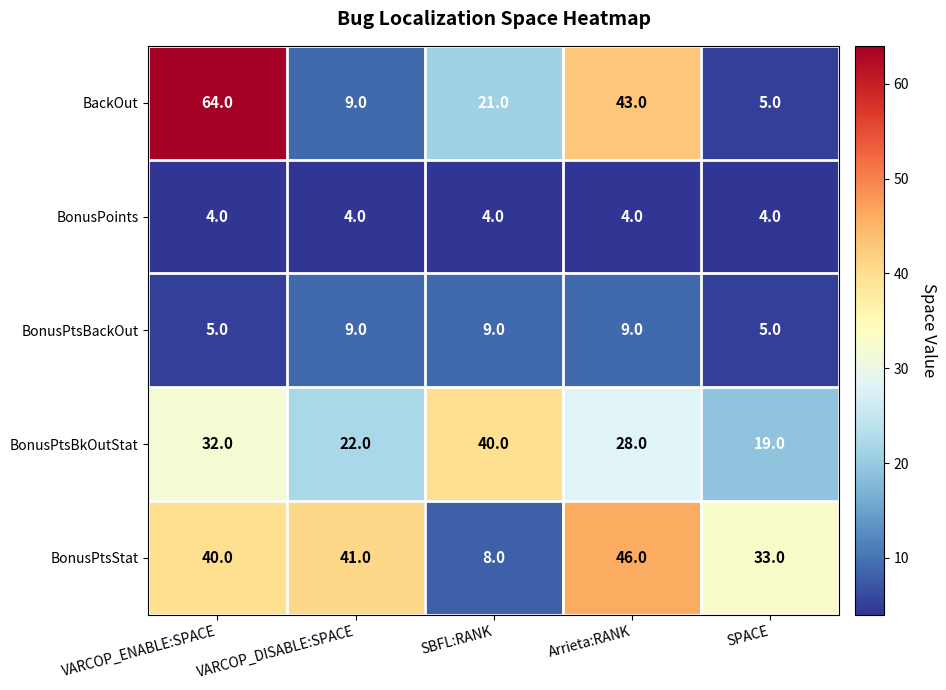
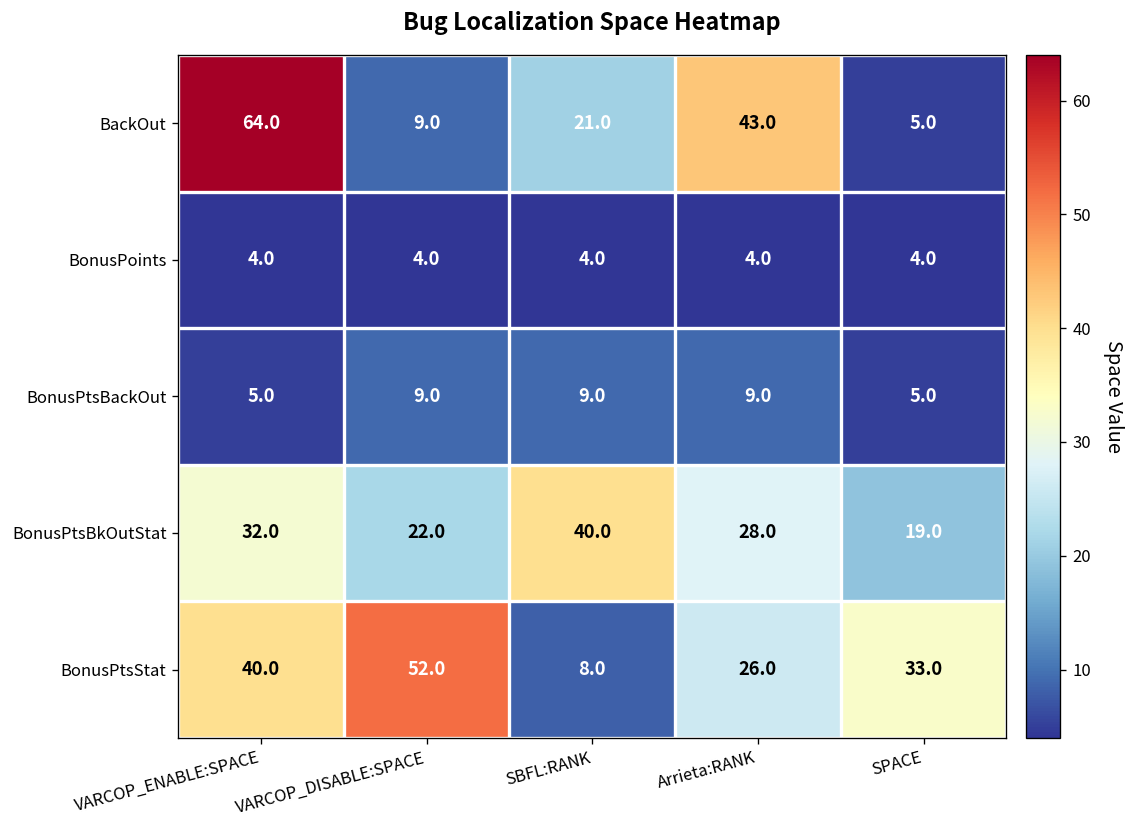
BonusPtsStat, VARCOP_DISABLE:SPACE: 41.0 -> 52.0
BonusPtsStat, Arrieta:RANK: 46.0 -> 26.0
